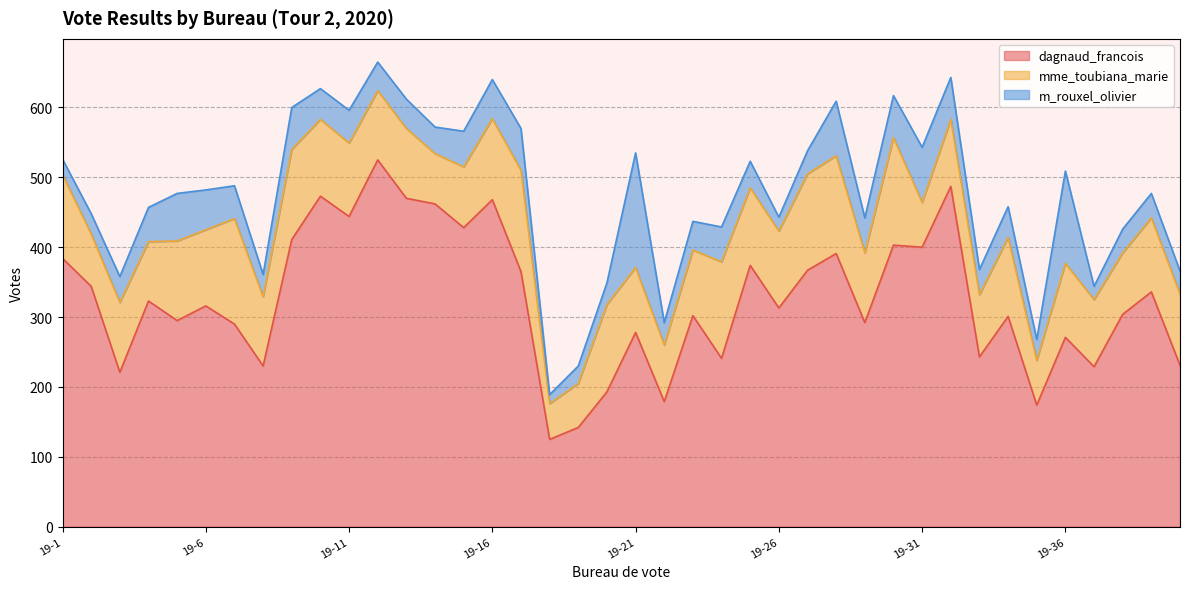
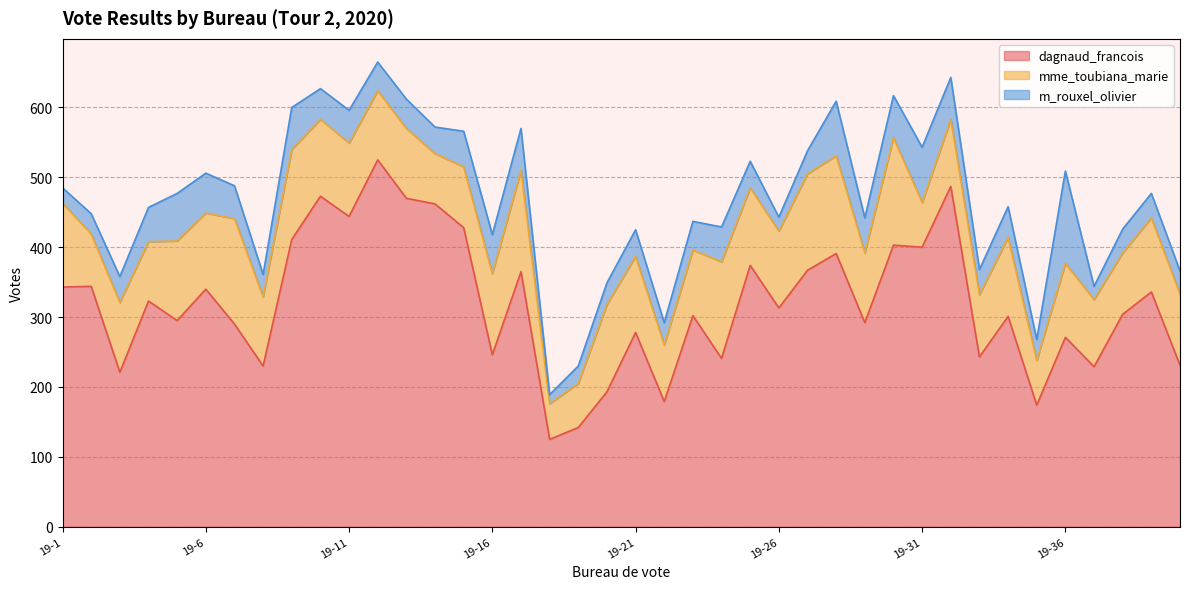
dagnaud_francois, 19-1: 380 -> 340
dagnaud_francois, 19-6: 320 -> 340
dagnaud_francois, 19-16: 470 -> 250
mme_toubiana_marie, 19-21: 90 -> 110
m_rouxel_olivier, 19-21: 160 -> 40
